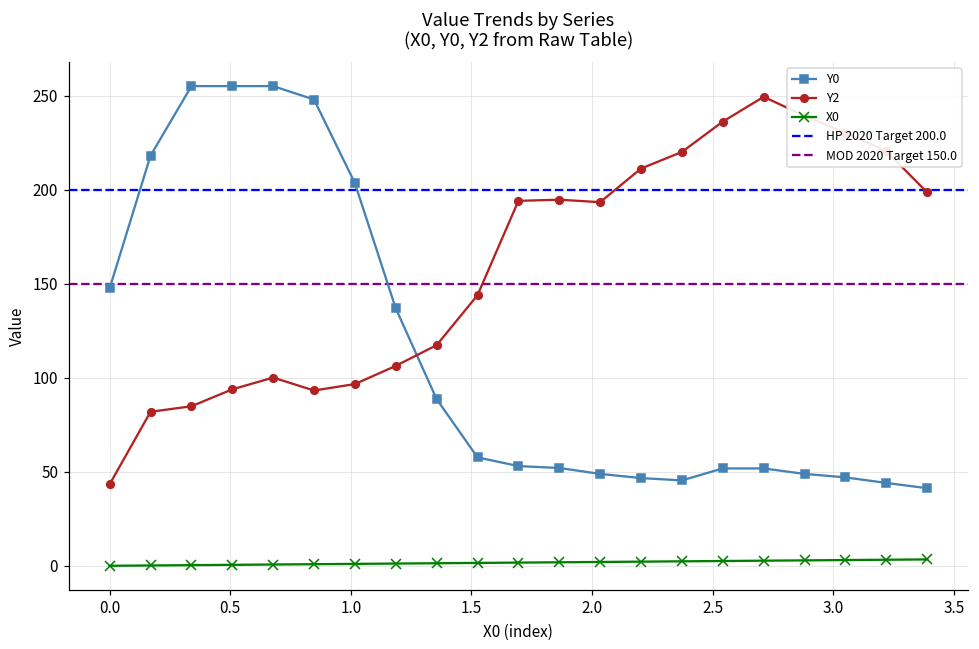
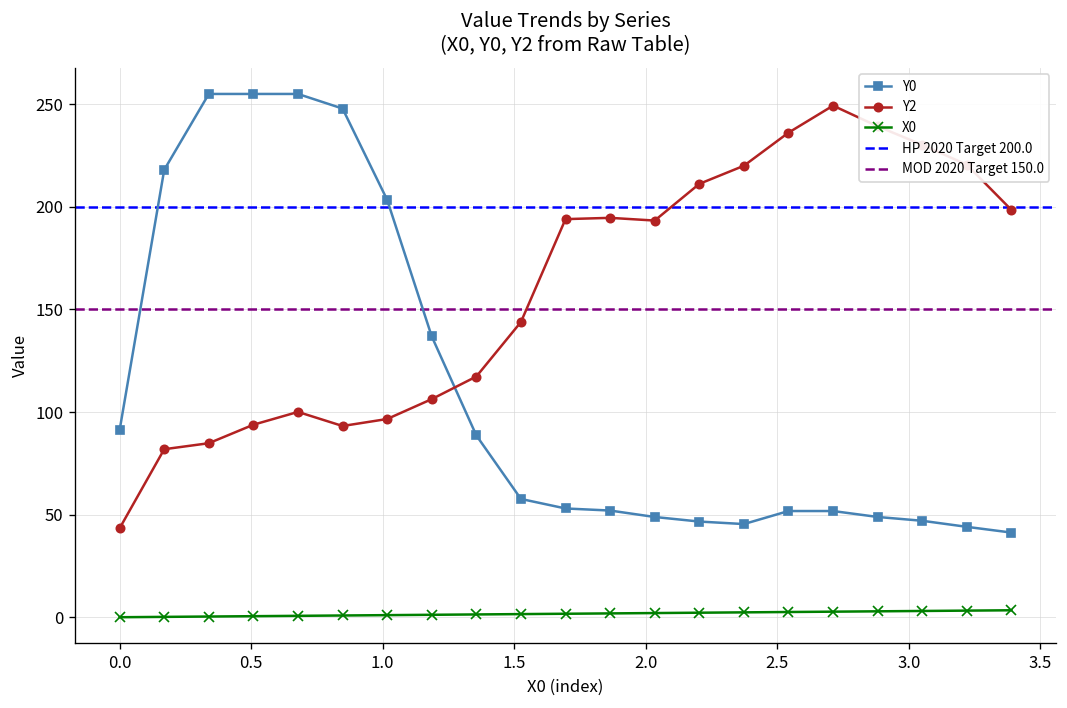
Y0, 0.0: 148 -> 91
